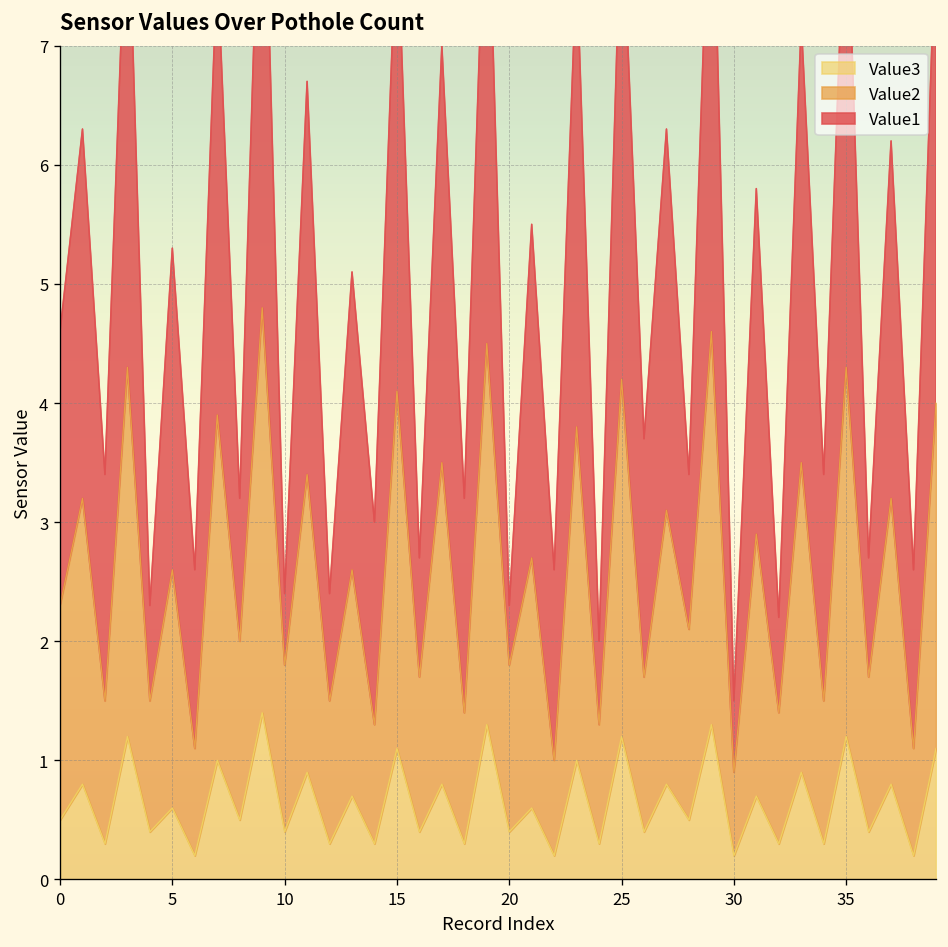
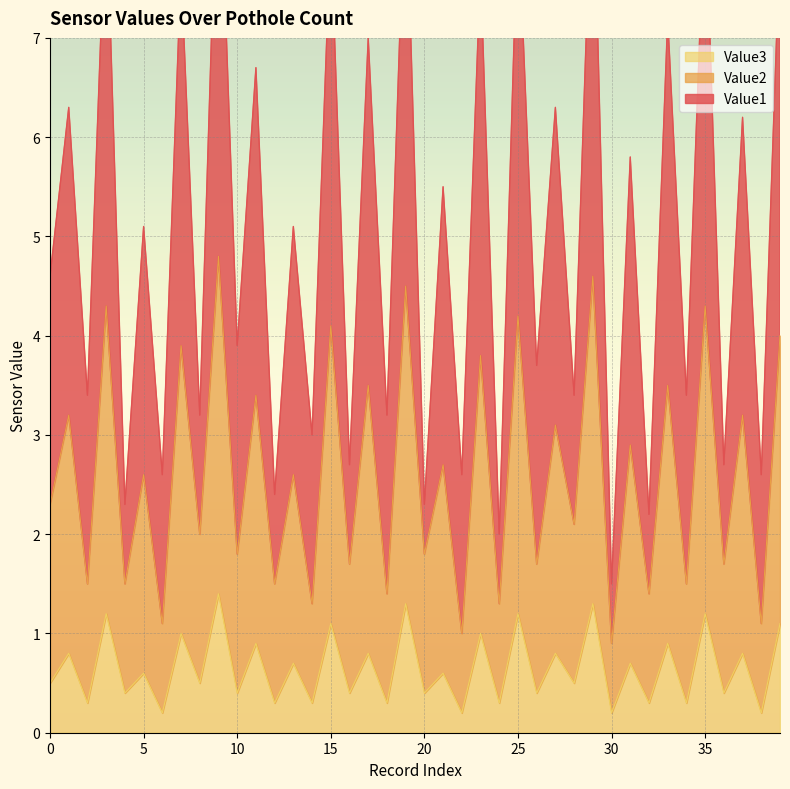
Value1, 5: 2.7 -> 2.5
Value1, 10: 0.6 -> 2.1
